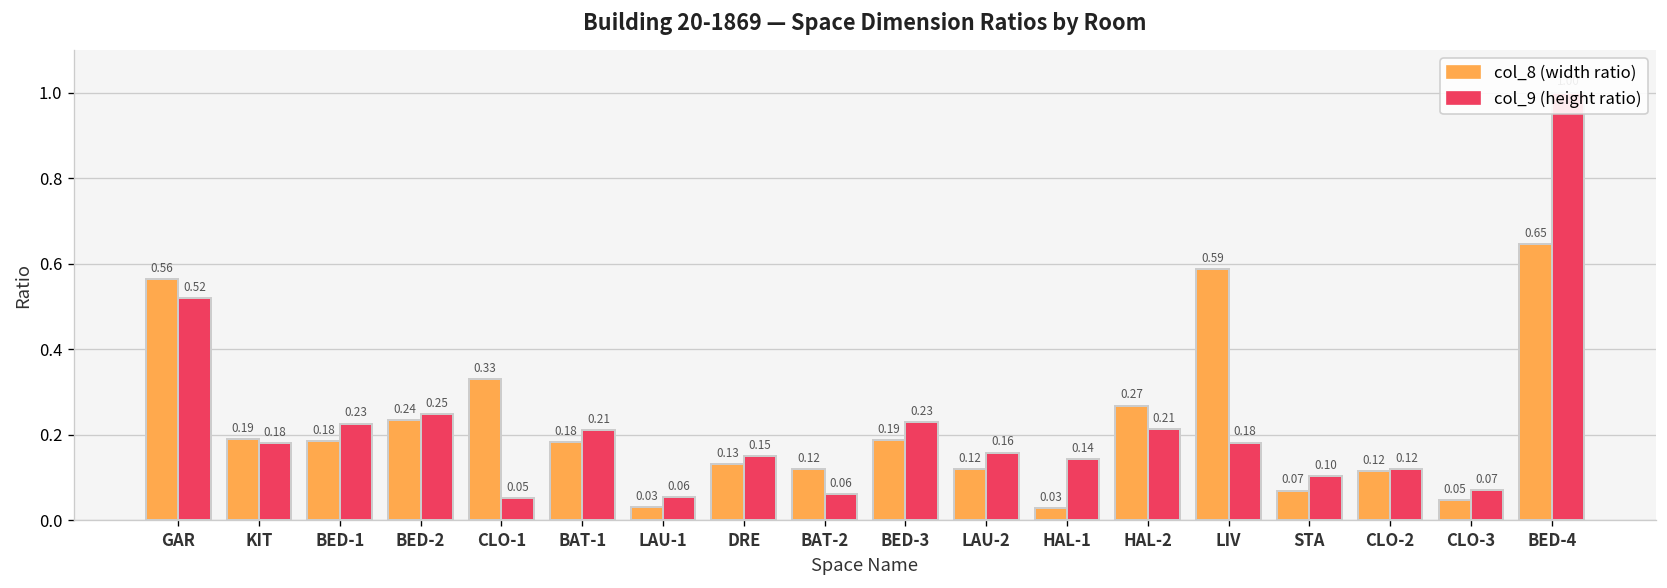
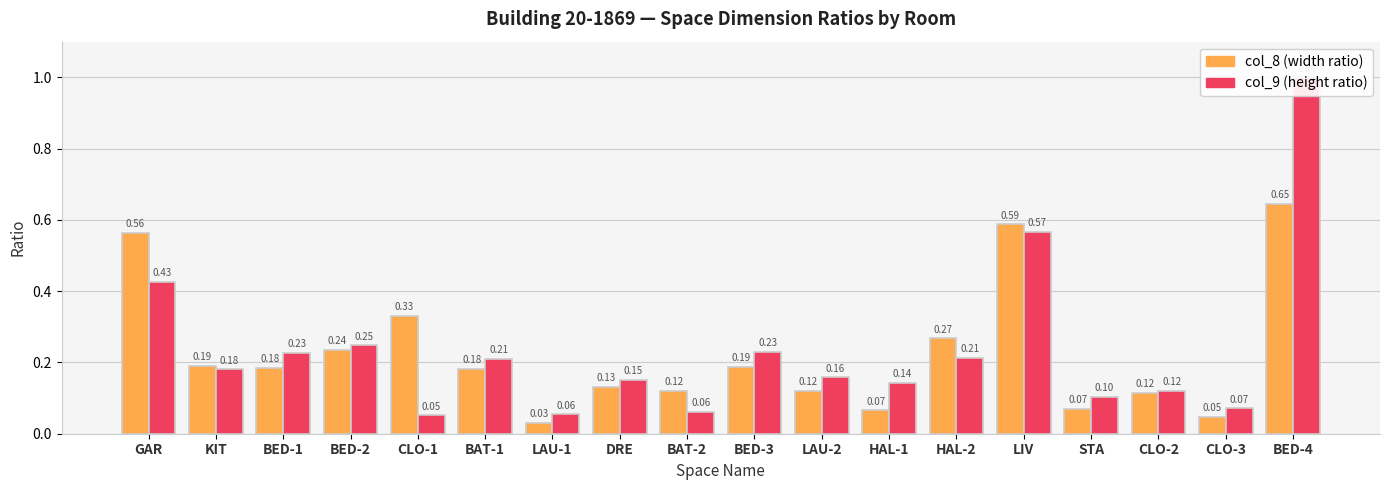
col_9 (height ratio), GAR: 0.52 -> 0.43
col_8 (width ratio), HAL-1: 0.03 -> 0.07
col_9 (height ratio), LIV: 0.18 -> 0.57
